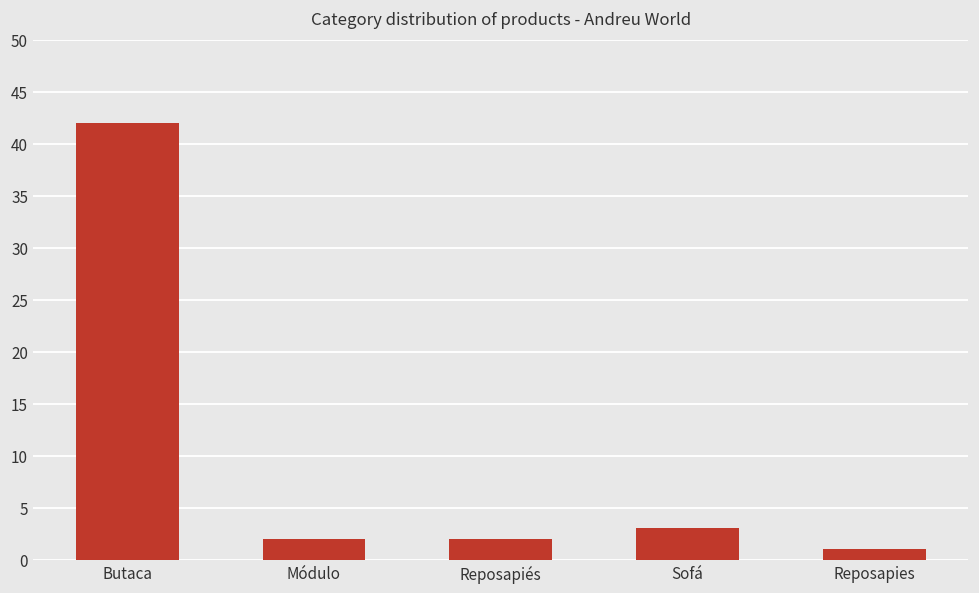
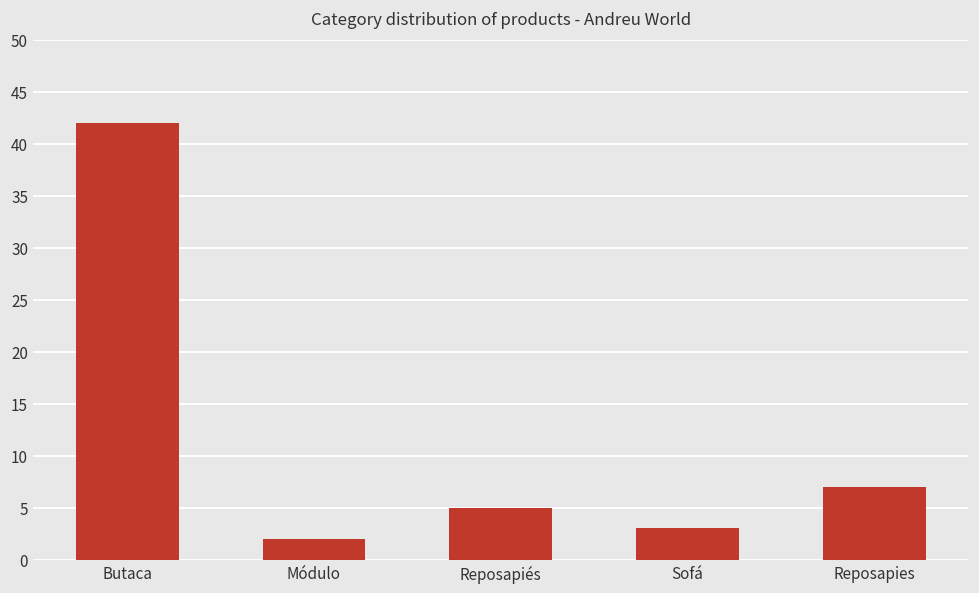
Reposapiés: 2 -> 5
Reposapies: 1 -> 7
